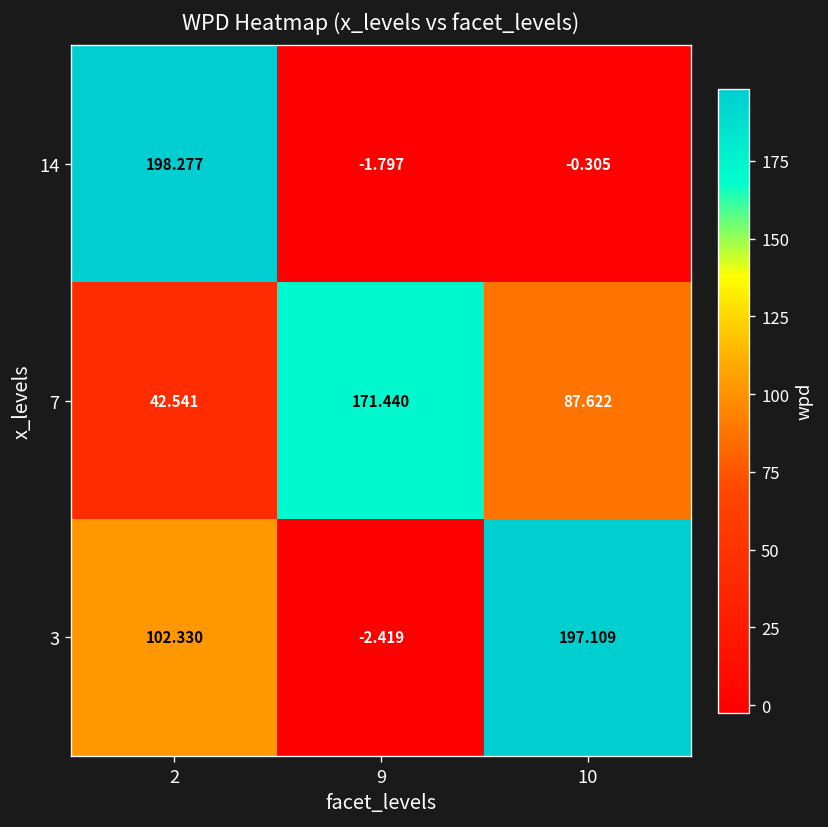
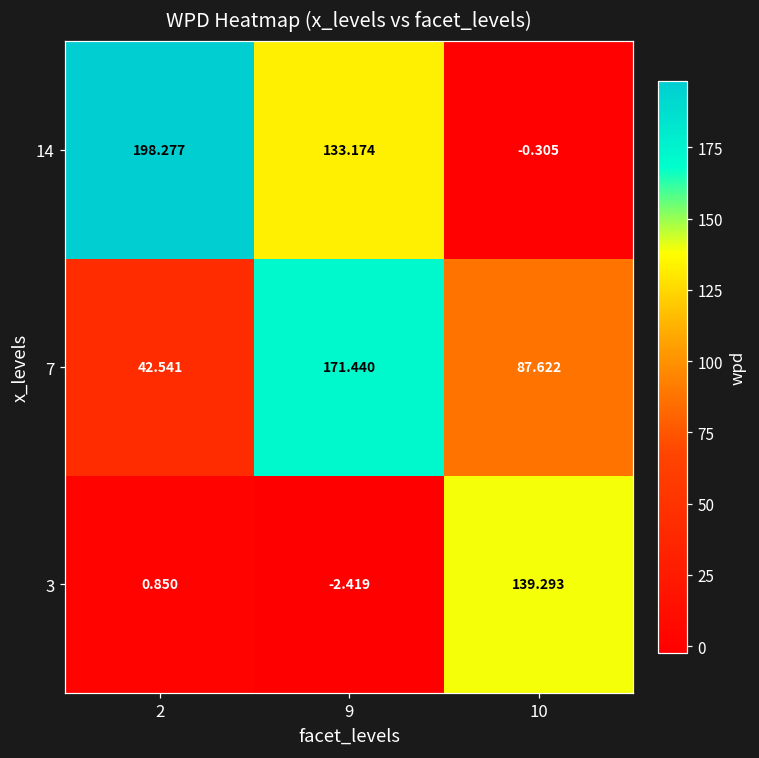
14, 9: -1.797 -> 133.174
3, 2: 102.330 -> 0.850
3, 10: 197.109 -> 139.293
